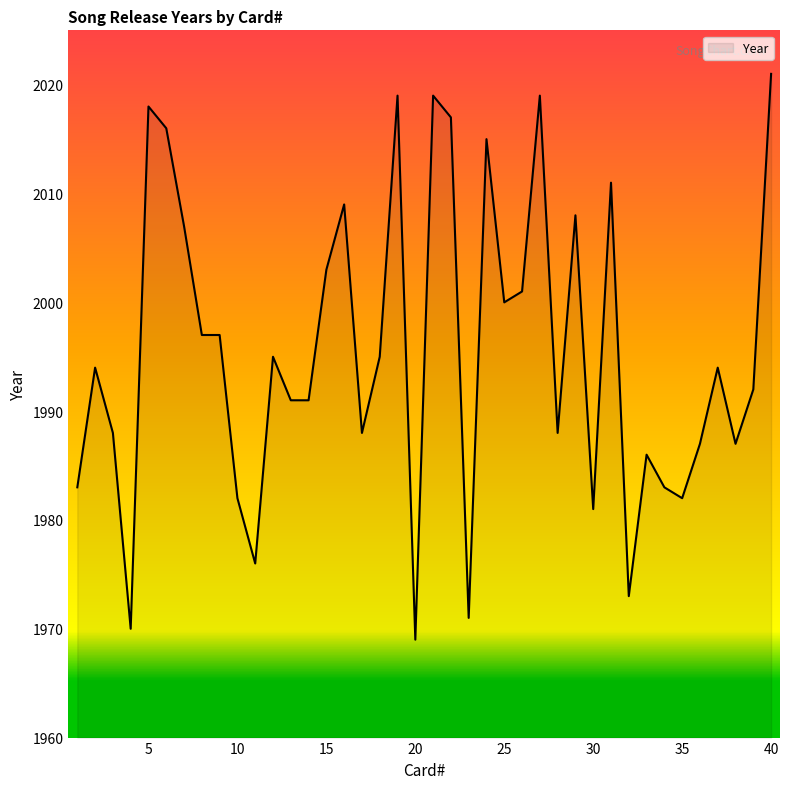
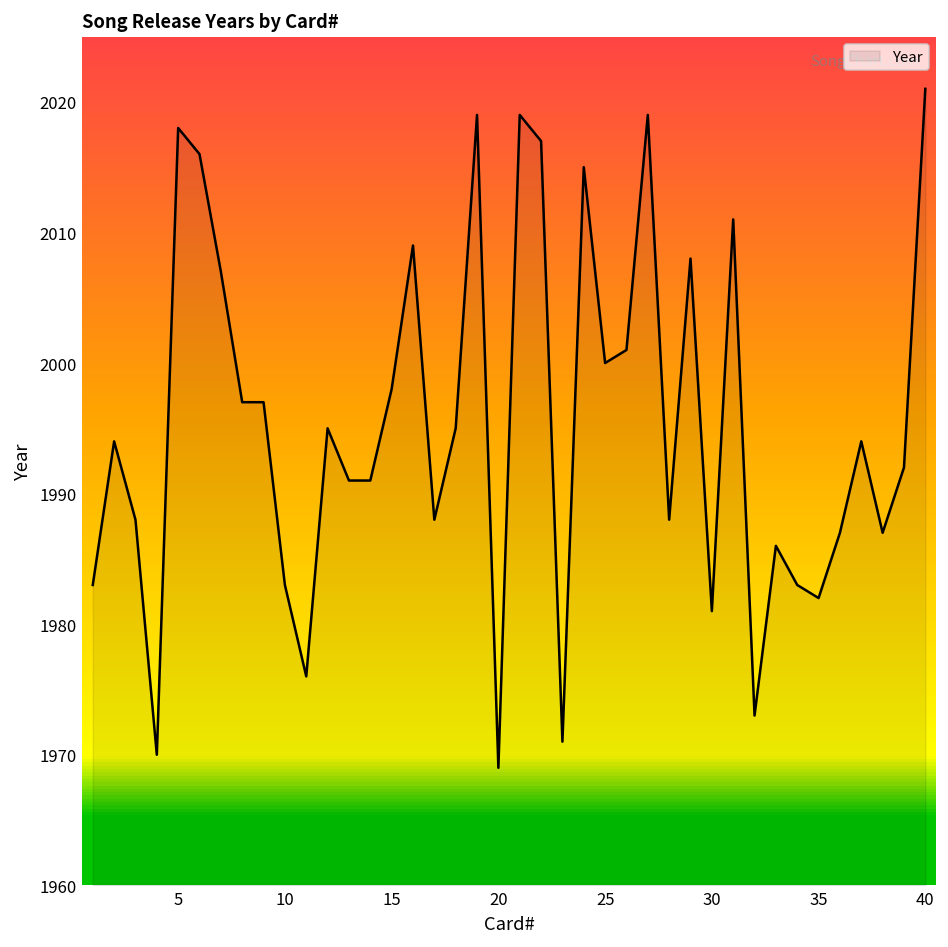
10: 1982 -> 1983
15: 2003 -> 1998
